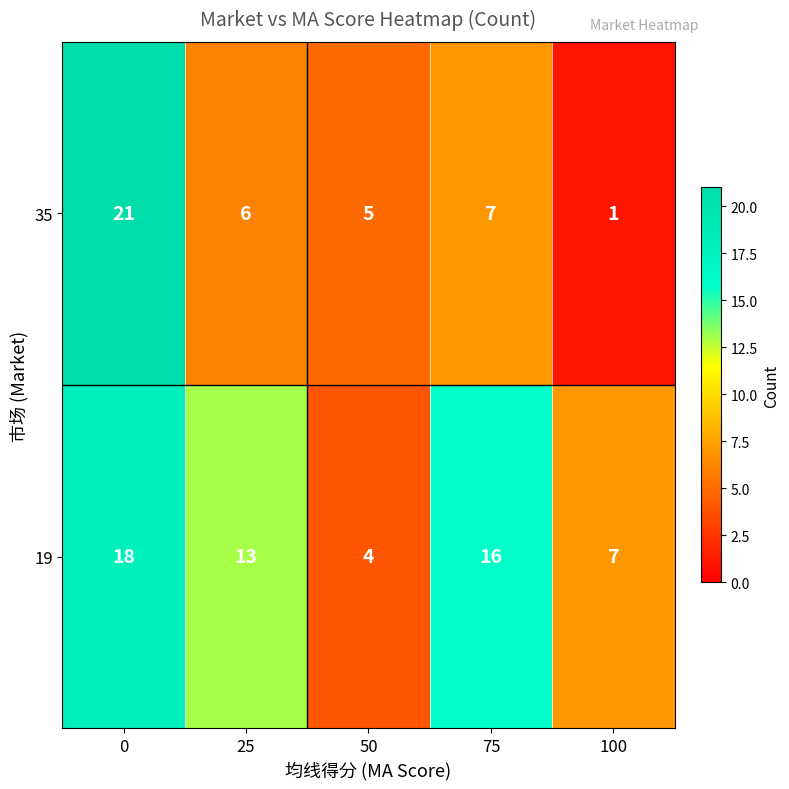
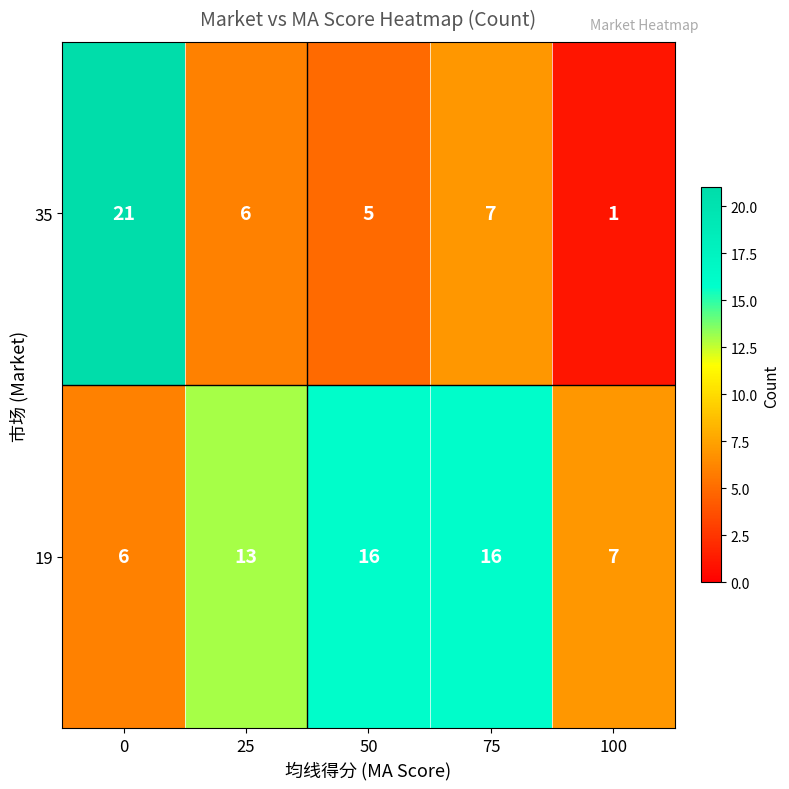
19, 0: 18 -> 6
19, 50: 4 -> 16
